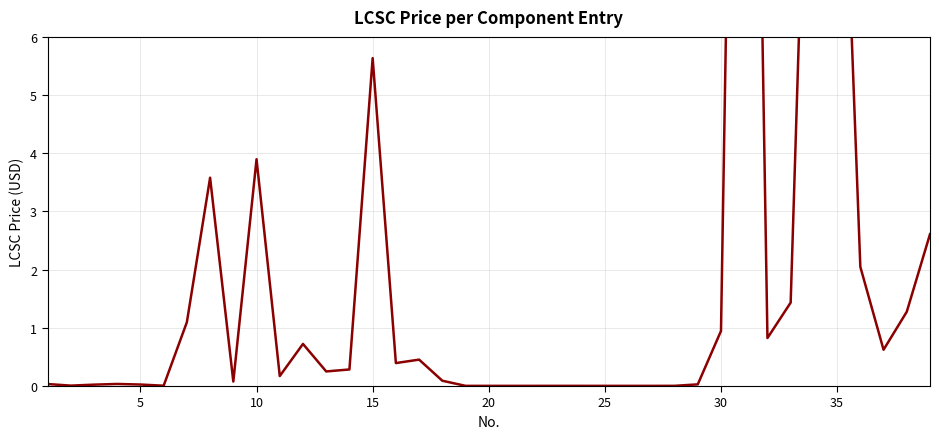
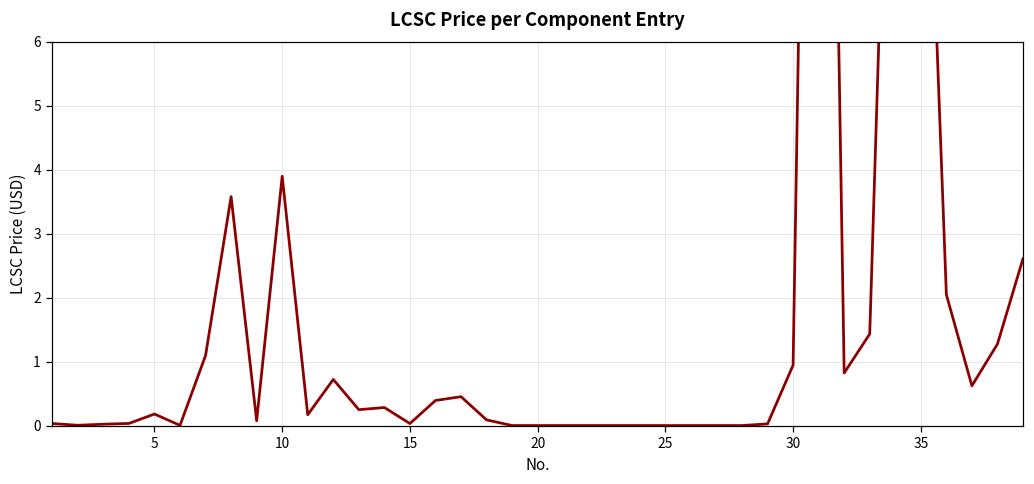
5: 0.0 -> 0.2
15: 5.6 -> 0.0
